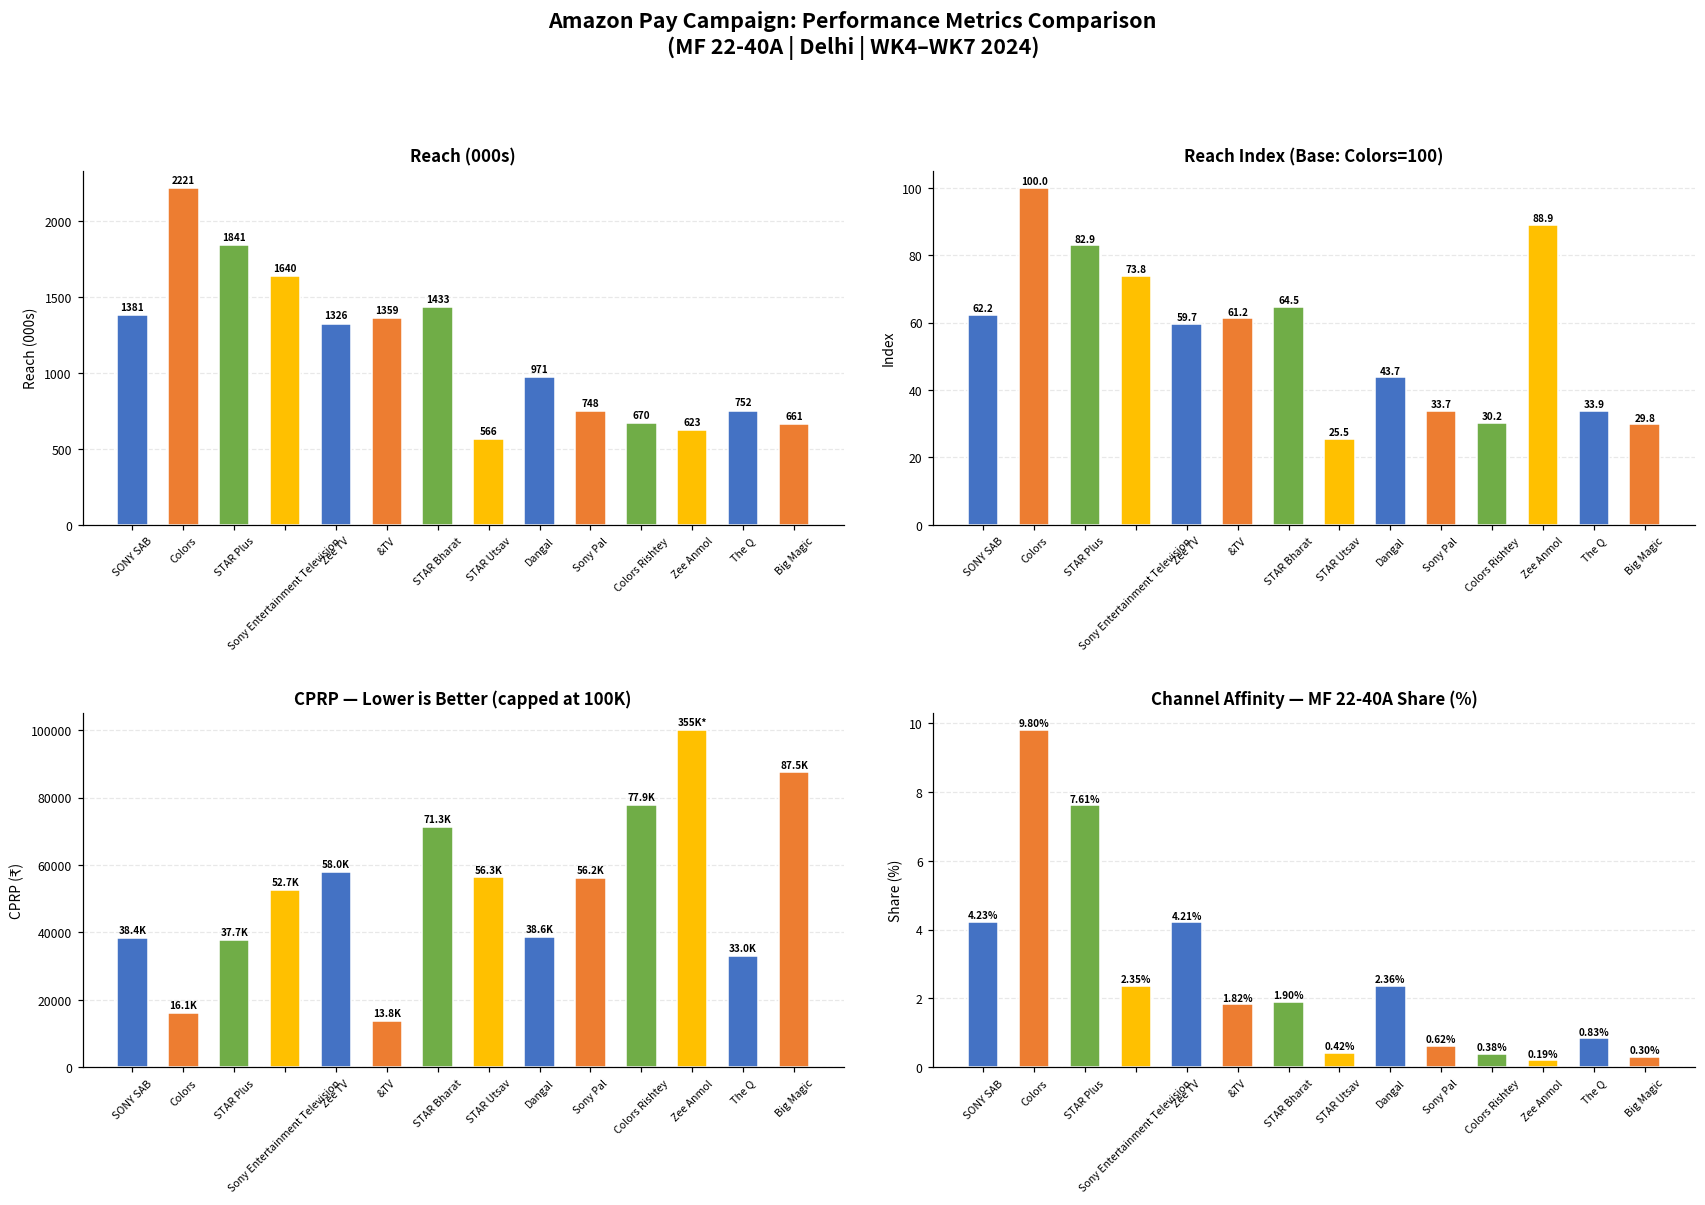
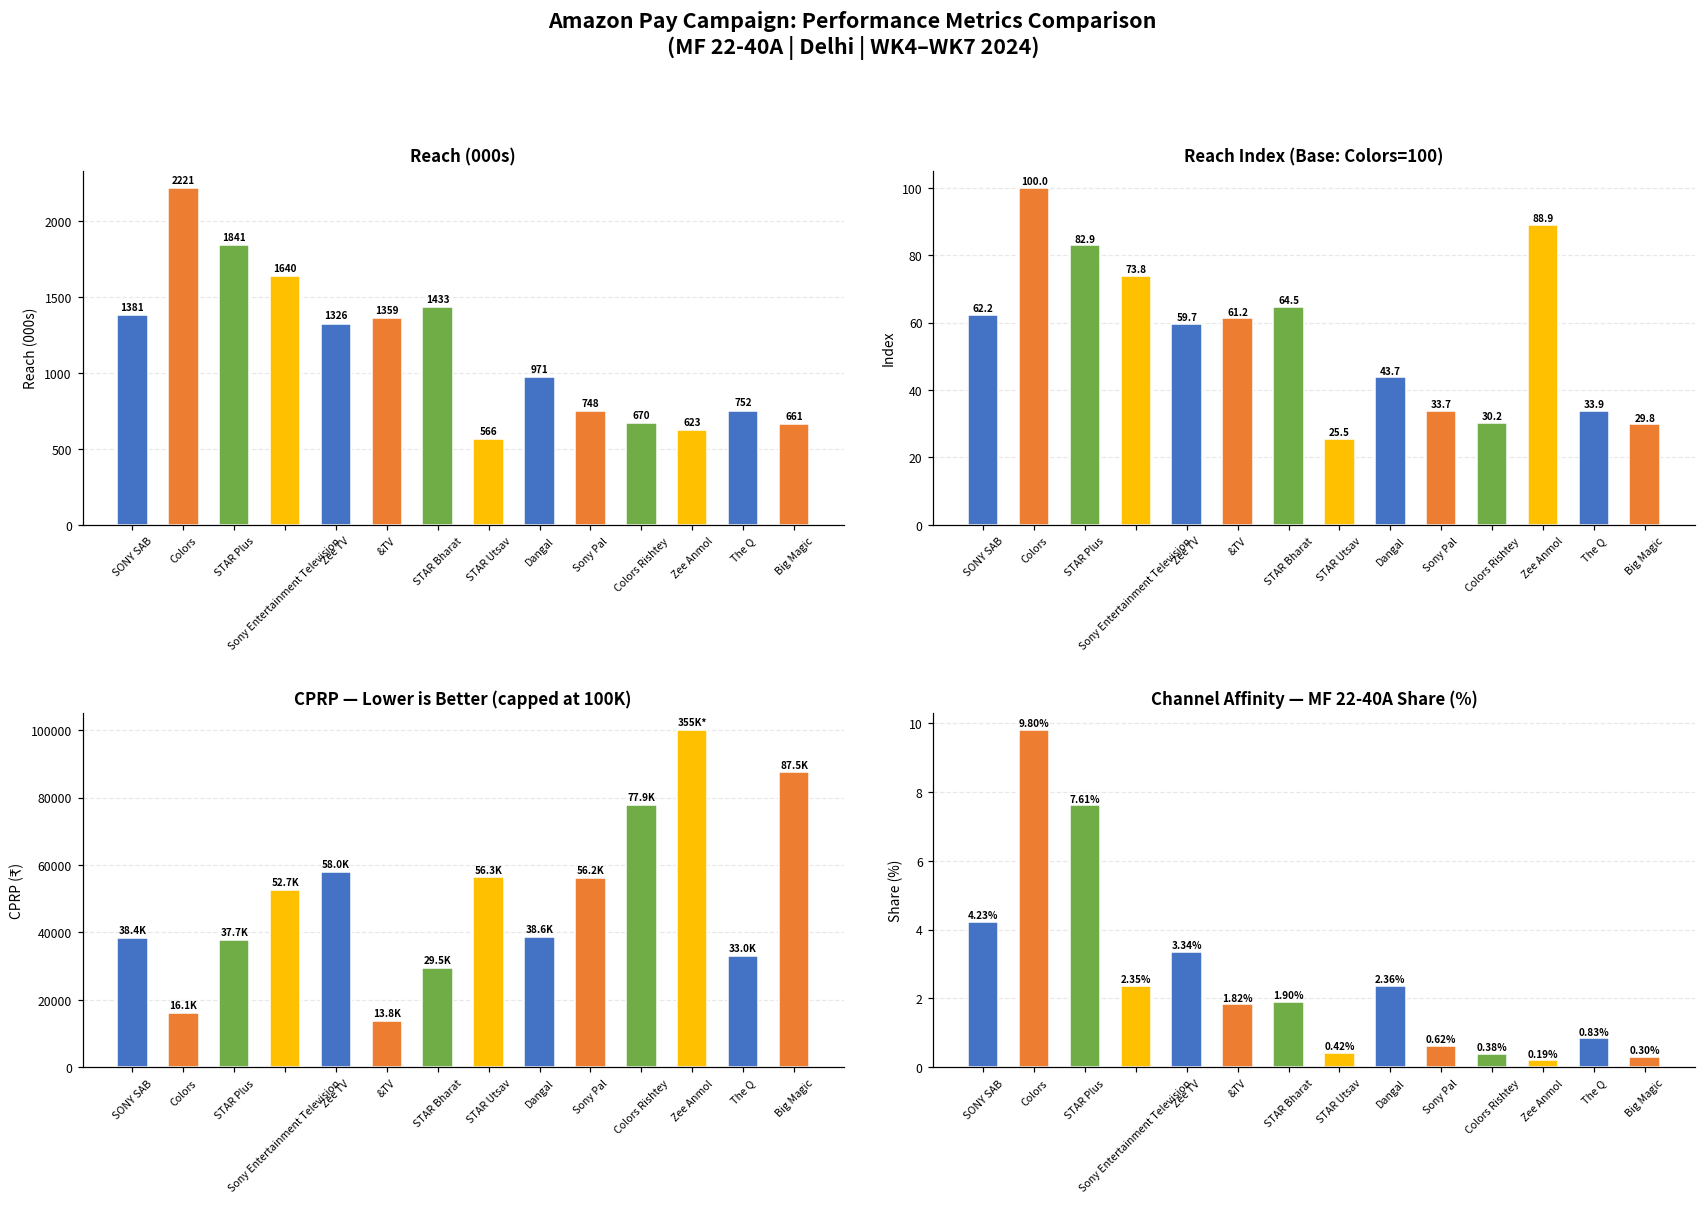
CPRP — Lower is Better (capped at 100K), STAR Bharat: 71.3K -> 29.5K
Channel Affinity — MF 22-40A Share (%), Zee TV: 4.21% -> 3.34%
